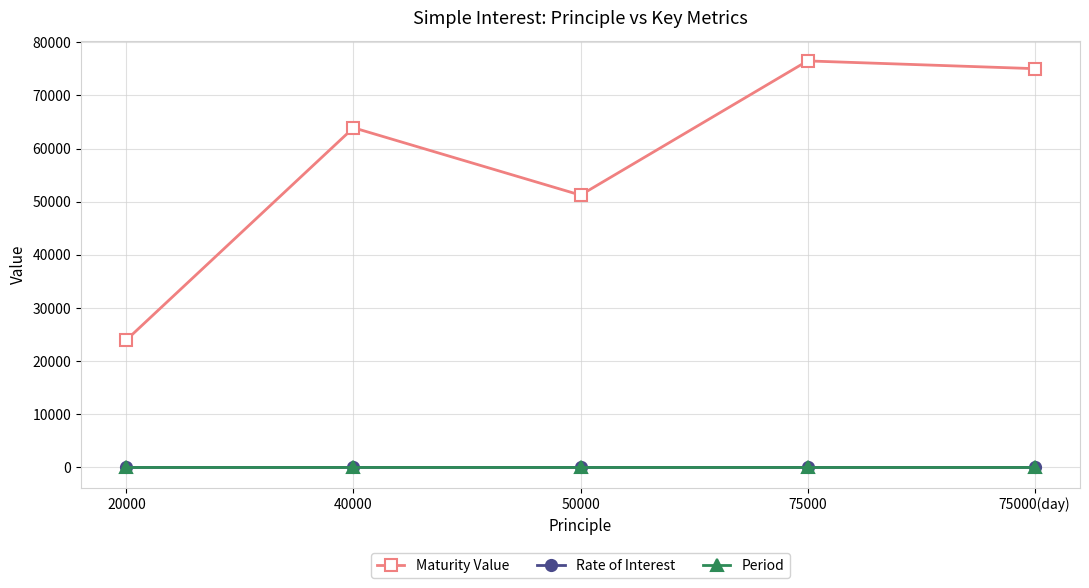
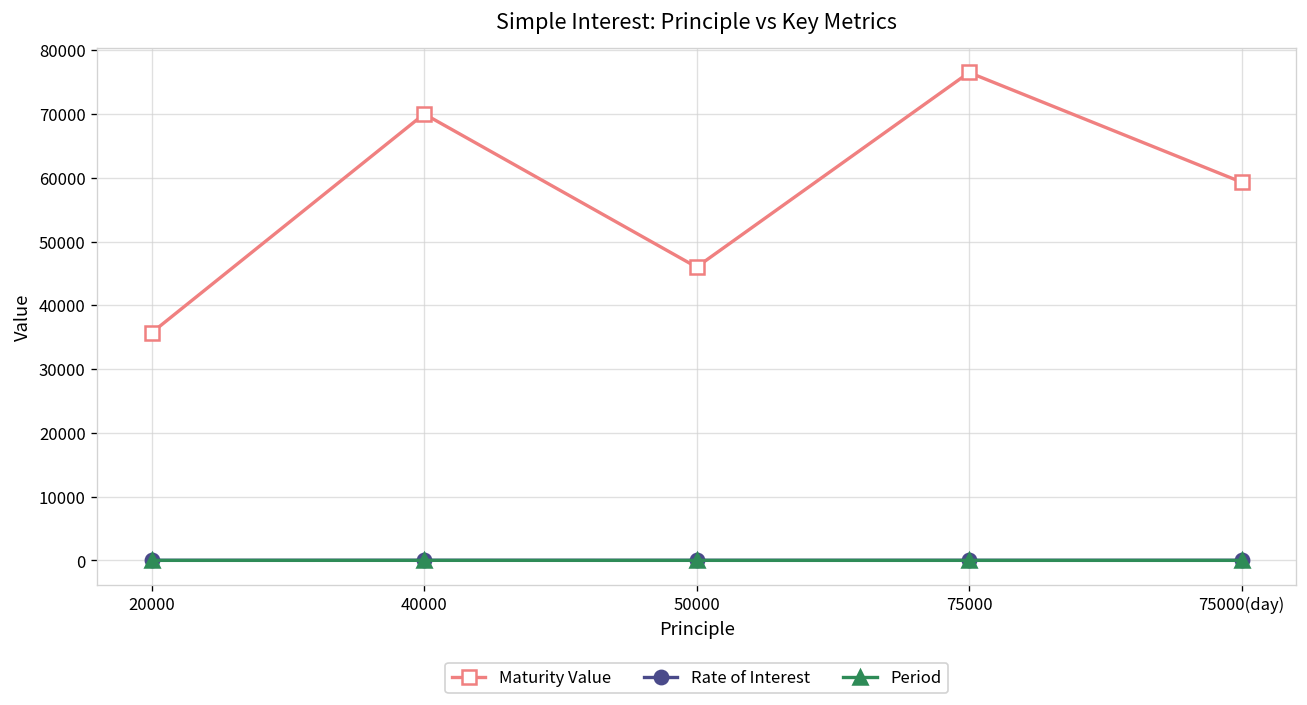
Maturity Value, 20000: 24000 -> 36000
Maturity Value, 40000: 64000 -> 70000
Maturity Value, 50000: 51000 -> 46000
Maturity Value, 75000(day): 75000 -> 59000
